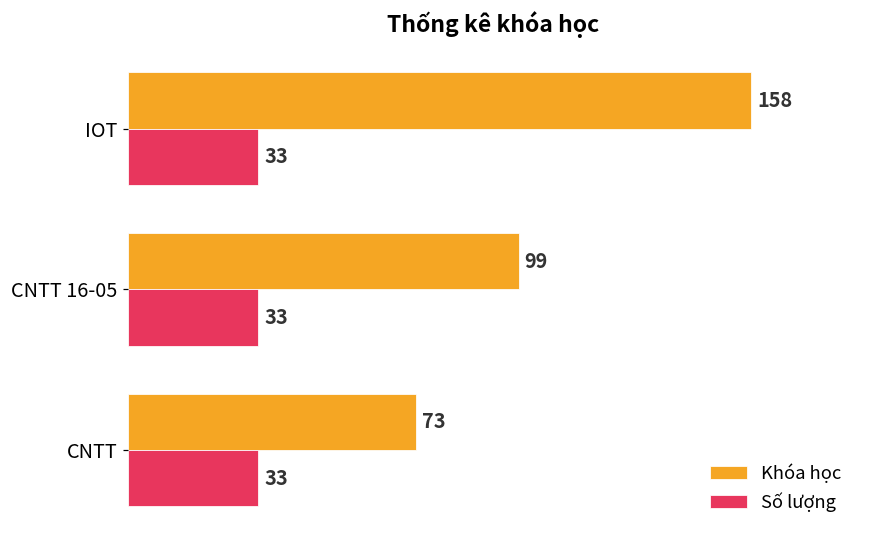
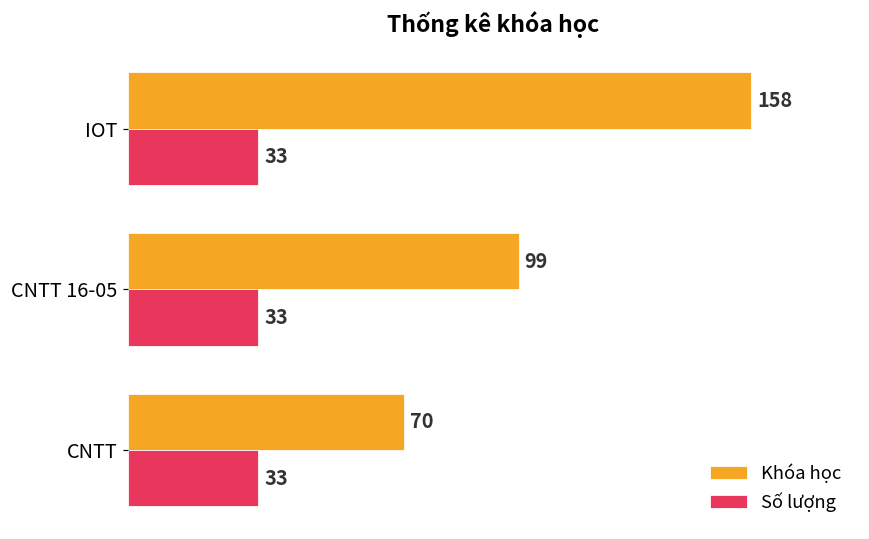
Khóa học, CNTT: 73 -> 70
